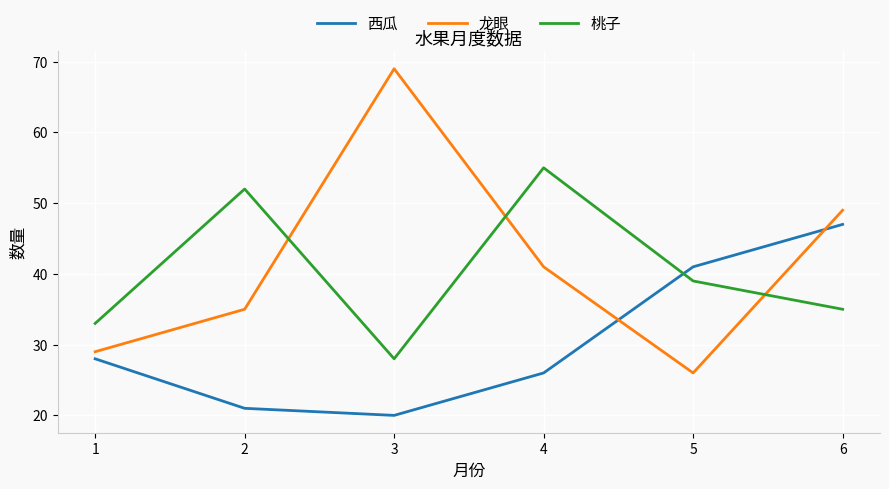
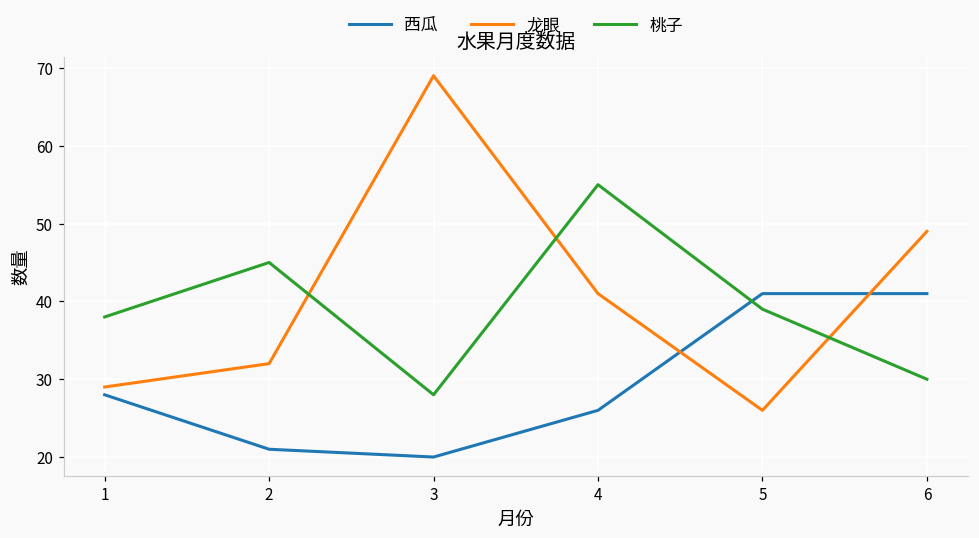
桃子, 1: 33 -> 38
龙眼, 2: 35 -> 32
桃子, 2: 52 -> 45
西瓜, 6: 47 -> 41
桃子, 6: 35 -> 30
